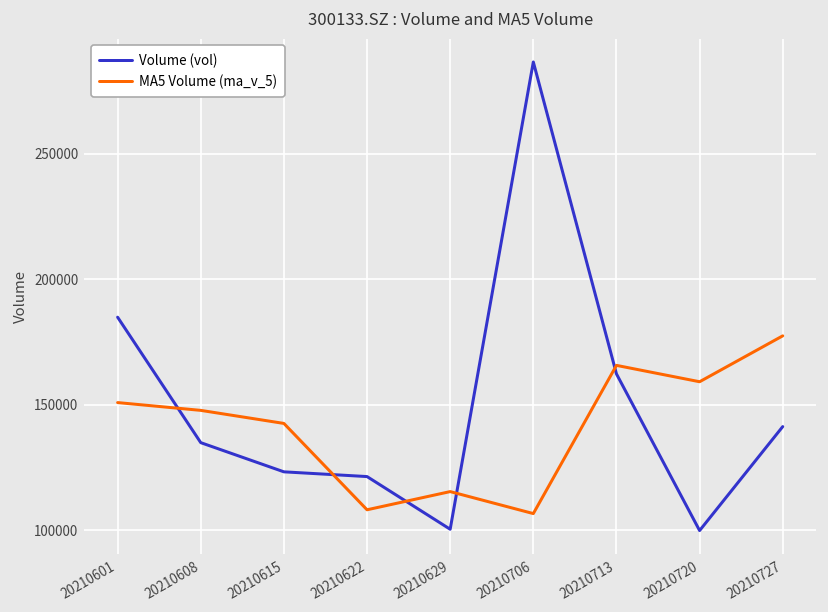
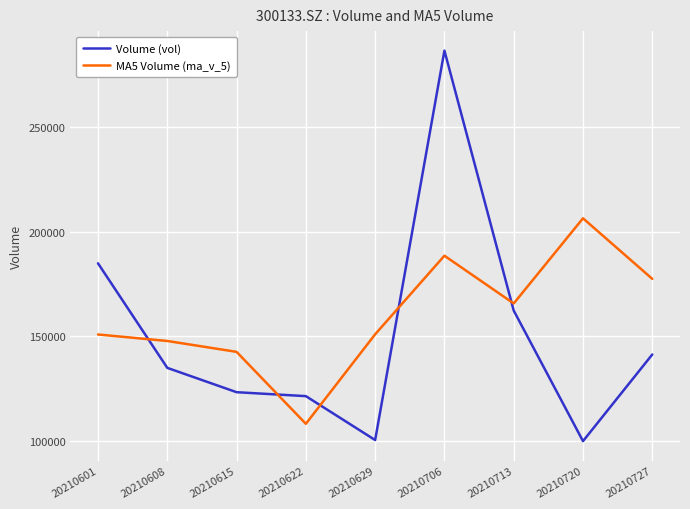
MA5 Volume (ma_v_5), 20210629: 115000 -> 151000
MA5 Volume (ma_v_5), 20210706: 107000 -> 189000
MA5 Volume (ma_v_5), 20210720: 159000 -> 206000
